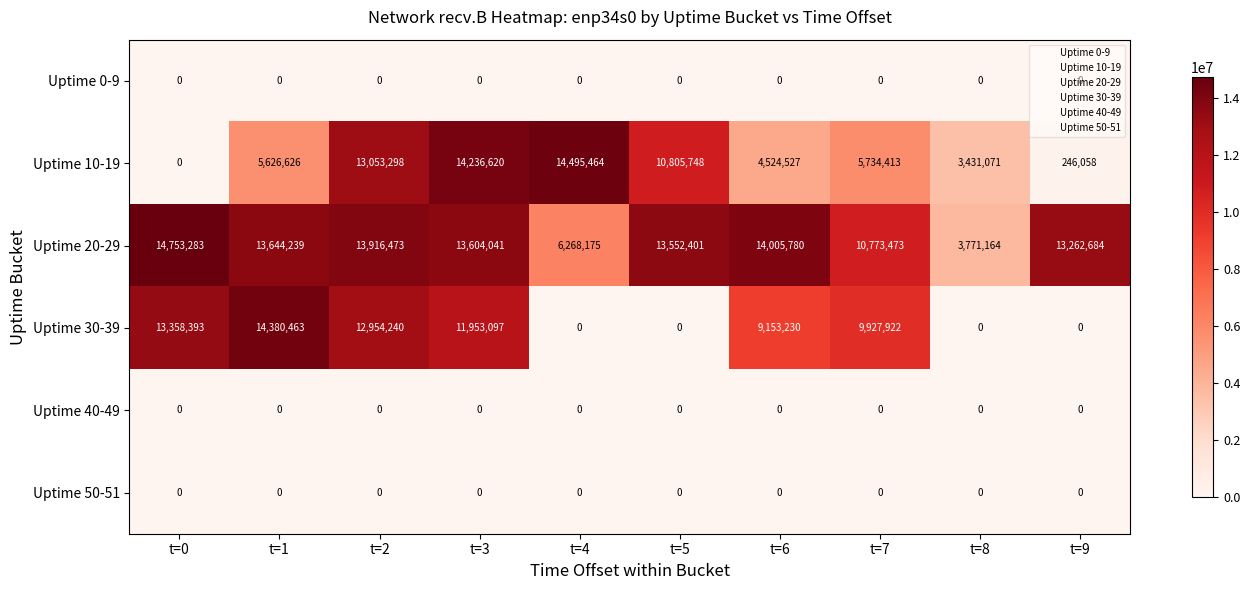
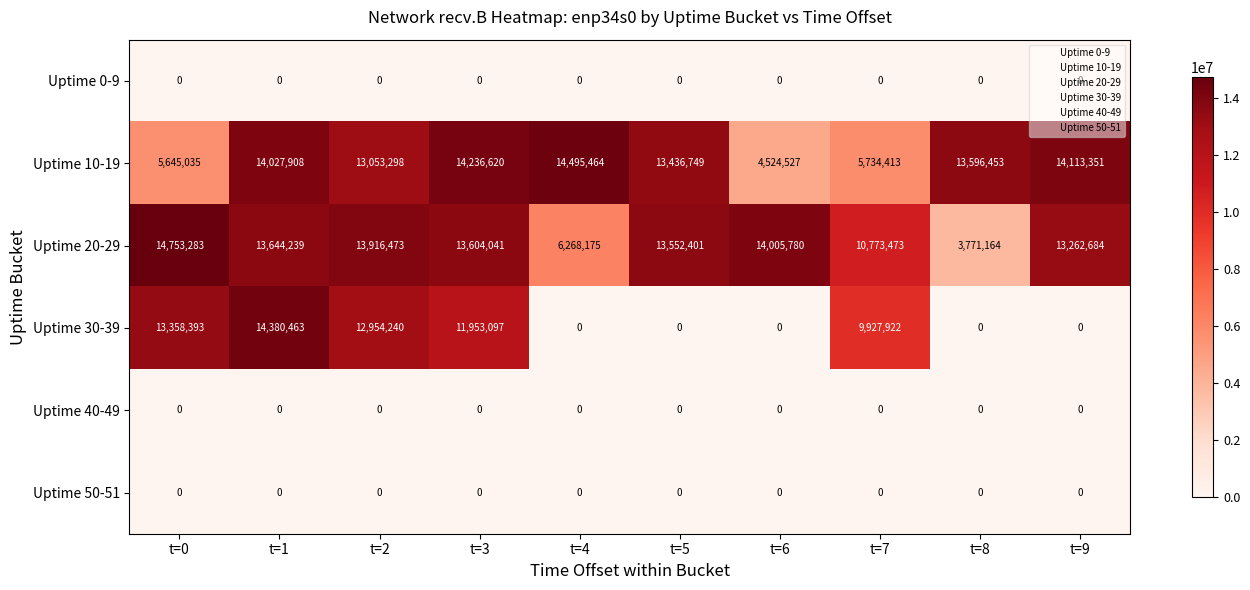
Uptime 10-19, t=0: 0 -> 5,645,035
Uptime 10-19, t=1: 5,626,626 -> 14,027,908
Uptime 10-19, t=5: 10,805,748 -> 13,436,749
Uptime 10-19, t=8: 3,431,071 -> 13,596,453
Uptime 10-19, t=9: 246,058 -> 14,113,351
Uptime 30-39, t=6: 9,153,230 -> 0
